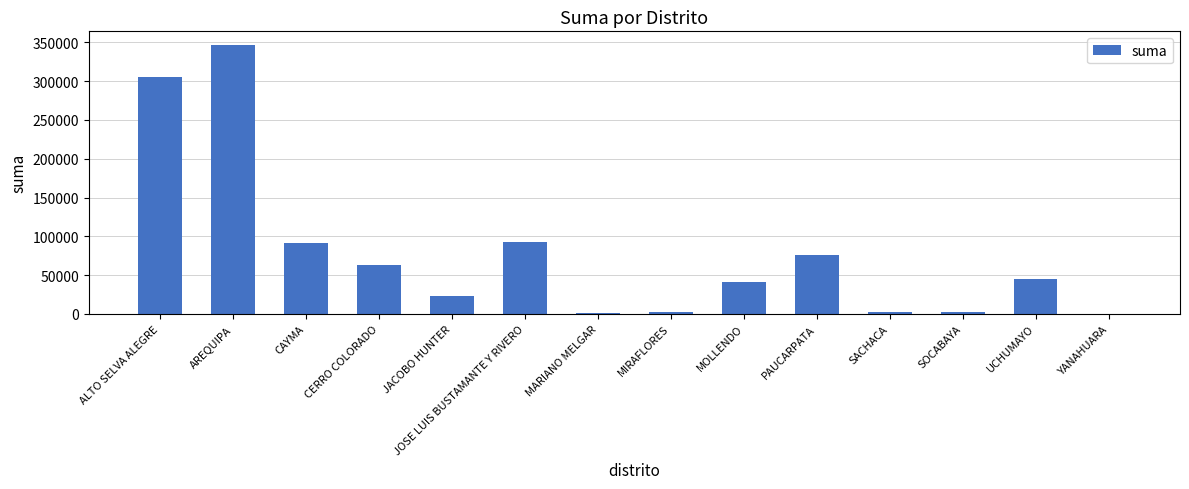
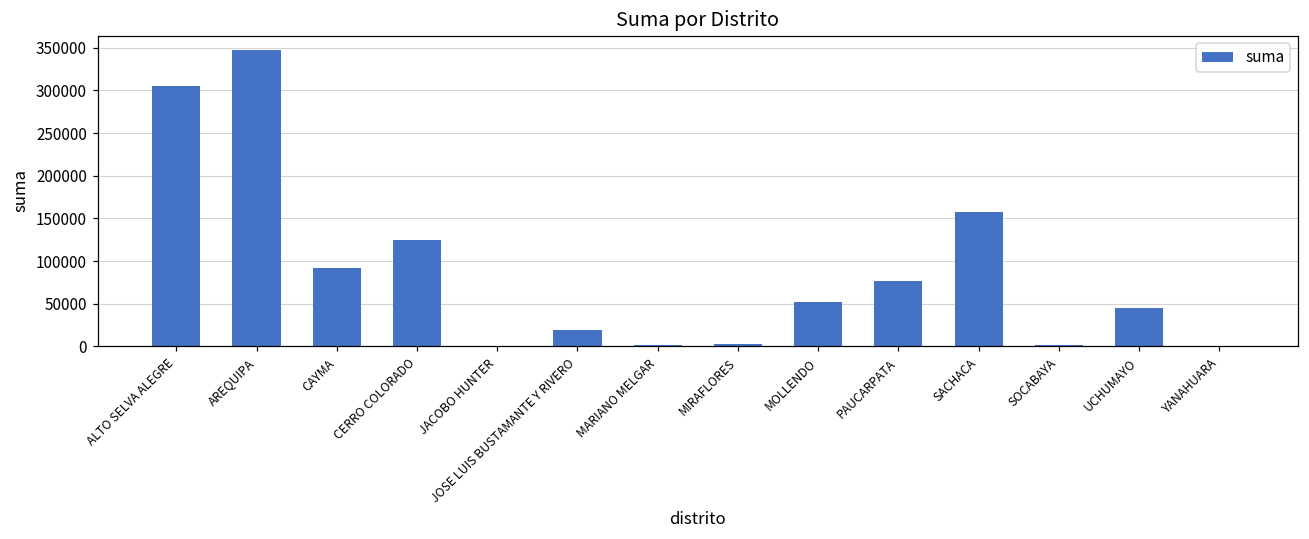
CERRO COLORADO: 60000 -> 120000
JACOBO HUNTER: 20000 -> 0
JOSE LUIS BUSTAMANTE Y RIVERO: 90000 -> 20000
MOLLENDO: 40000 -> 50000
SACHACA: 0 -> 160000
